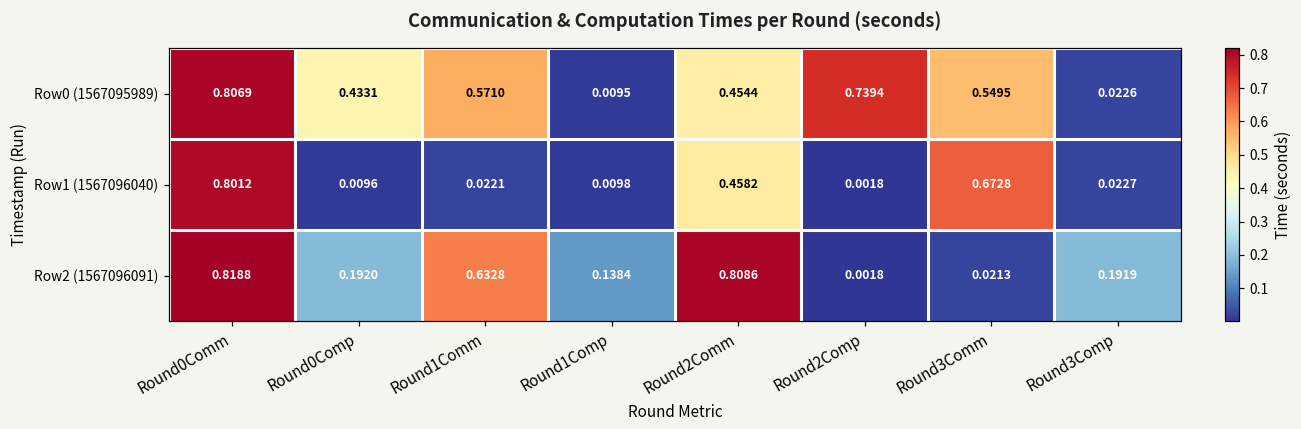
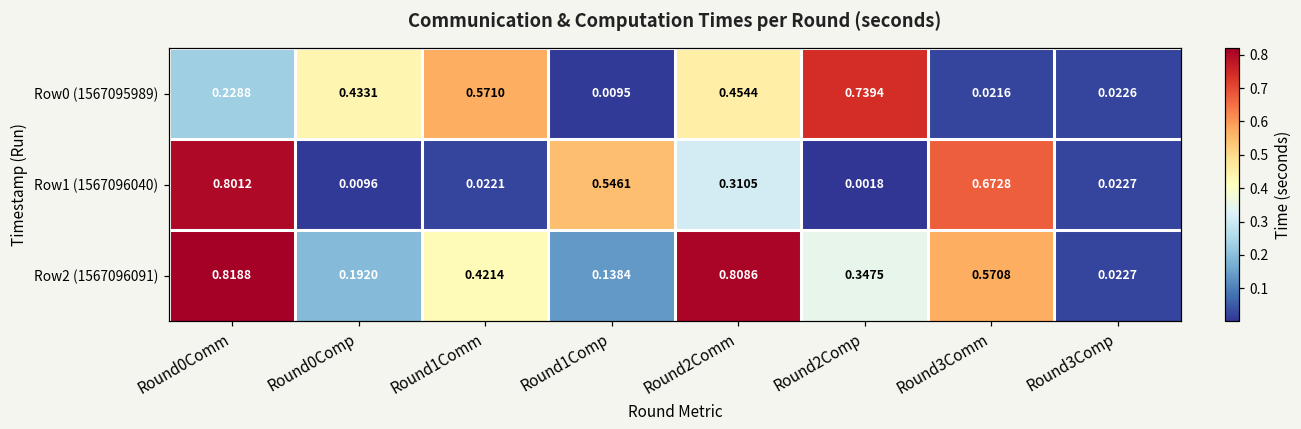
Row0 (1567095989), Round0Comm: 0.8069 -> 0.2288
Row0 (1567095989), Round3Comm: 0.5495 -> 0.0216
Row1 (1567096040), Round1Comp: 0.0098 -> 0.5461
Row1 (1567096040), Round2Comm: 0.4582 -> 0.3105
Row2 (1567096091), Round1Comm: 0.6328 -> 0.4214
Row2 (1567096091), Round2Comp: 0.0018 -> 0.3475
Row2 (1567096091), Round3Comm: 0.0213 -> 0.5708
Row2 (1567096091), Round3Comp: 0.1919 -> 0.0227
